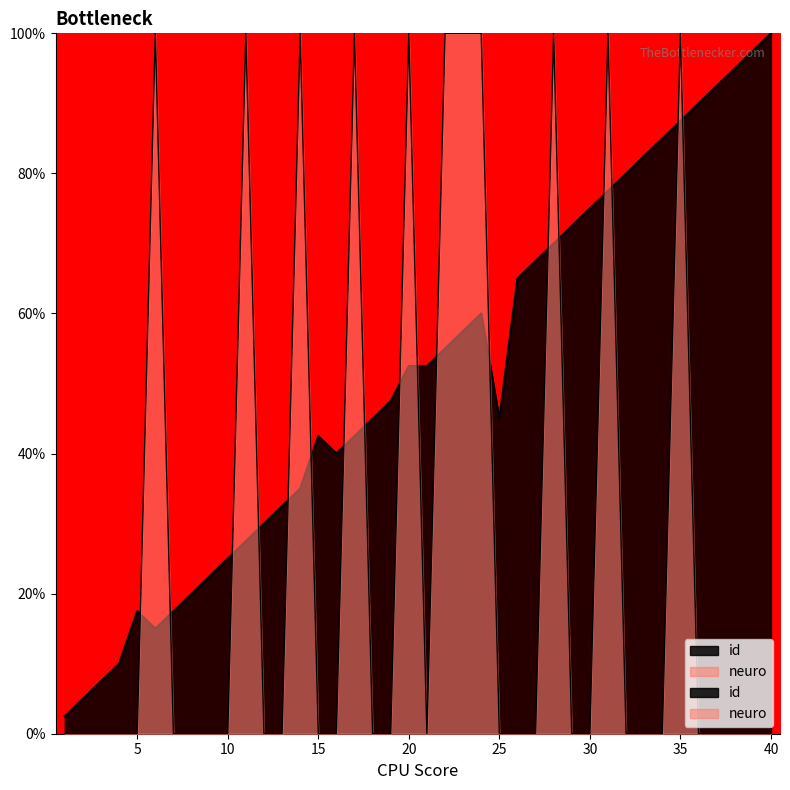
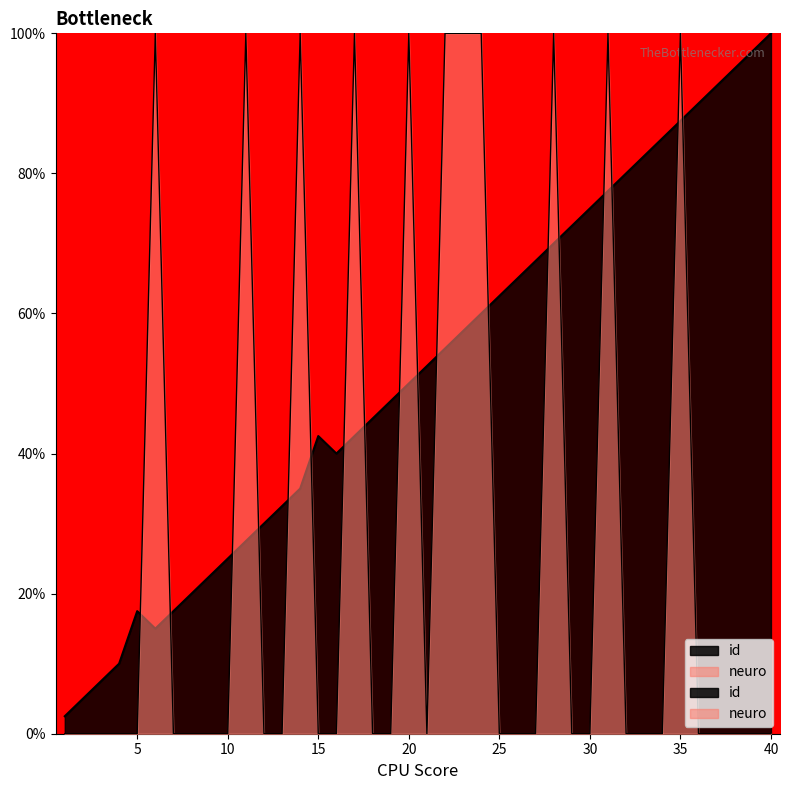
id, 20: 53% -> 50%
id, 25: 45% -> 63%
